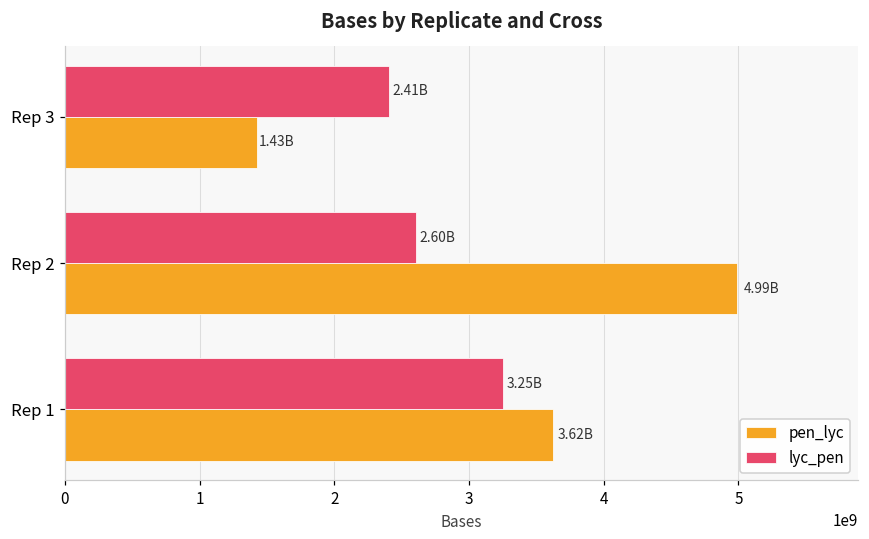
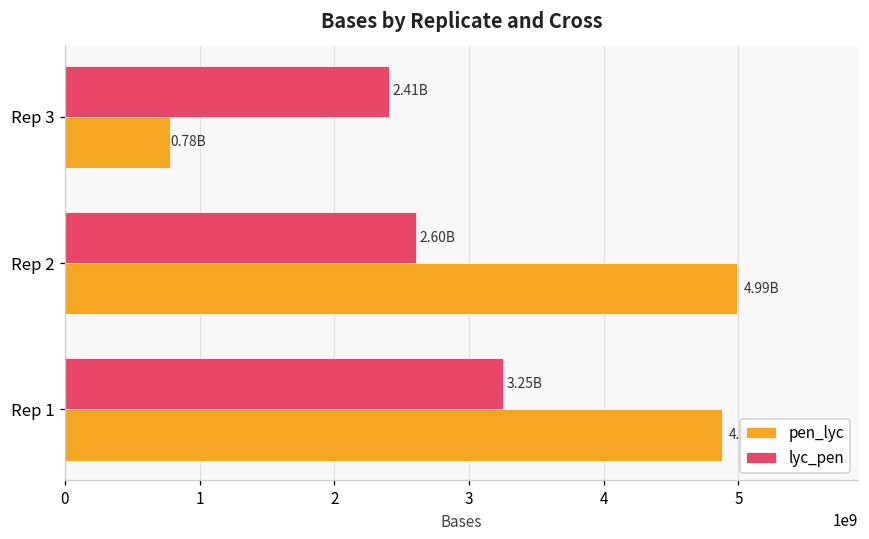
pen_lyc, Rep 3: 1.43B -> 0.78B
pen_lyc, Rep 1: 3620000000 -> 4880000000
